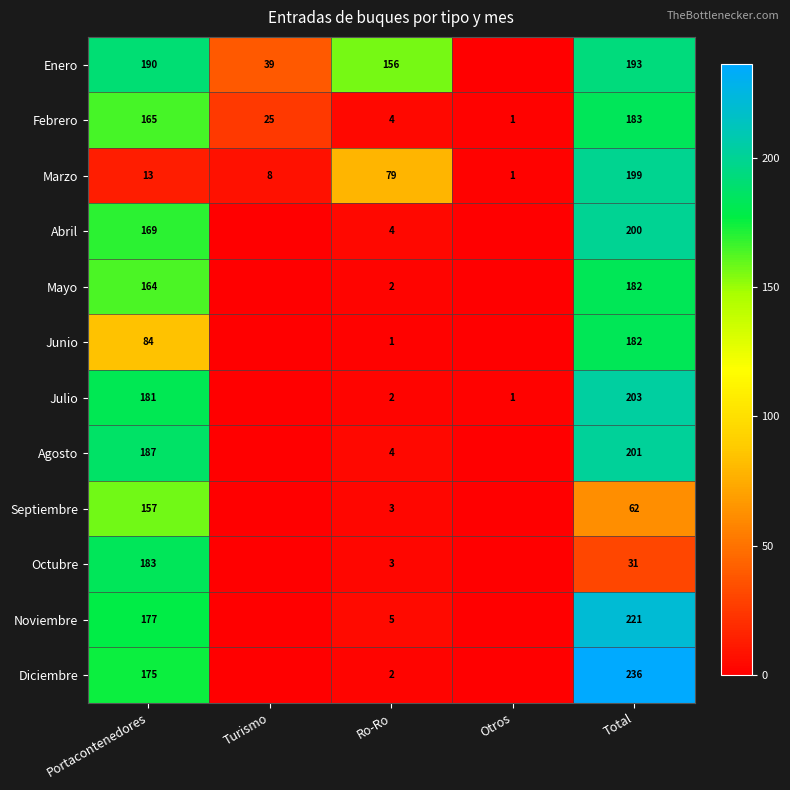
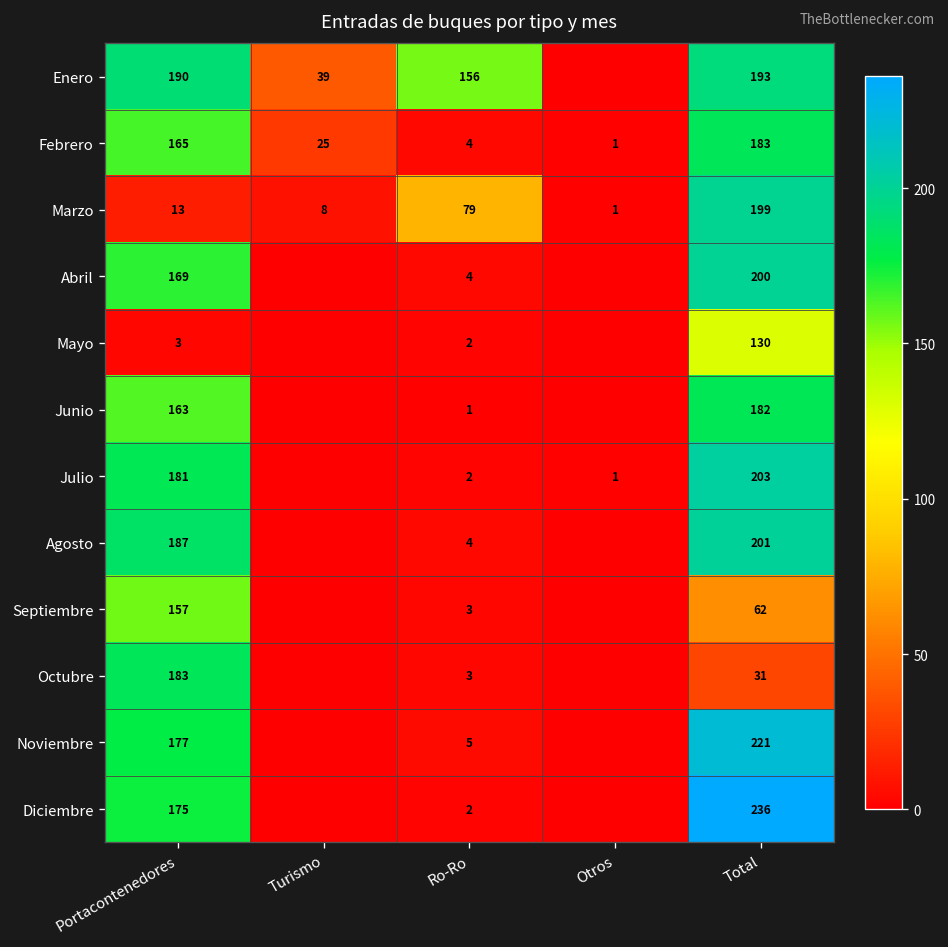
Mayo, Portacontenedores: 164 -> 3
Mayo, Total: 182 -> 130
Junio, Portacontenedores: 84 -> 163
